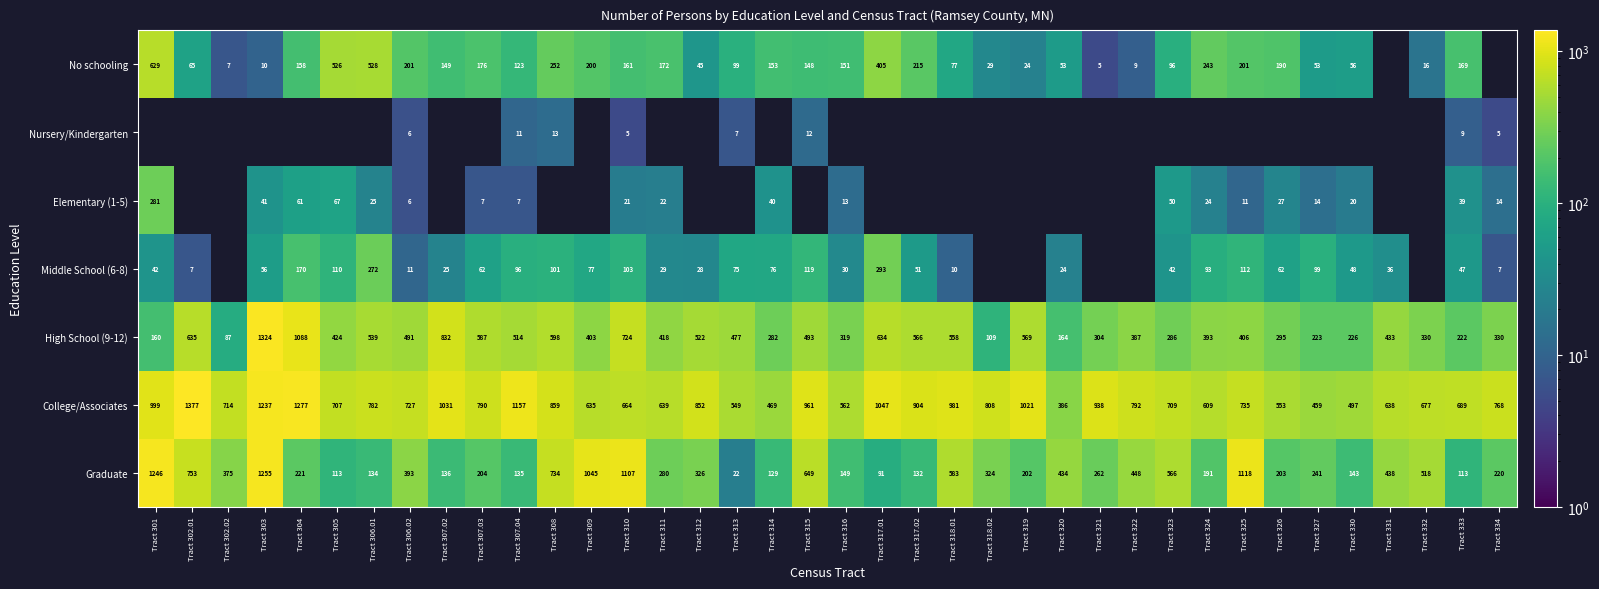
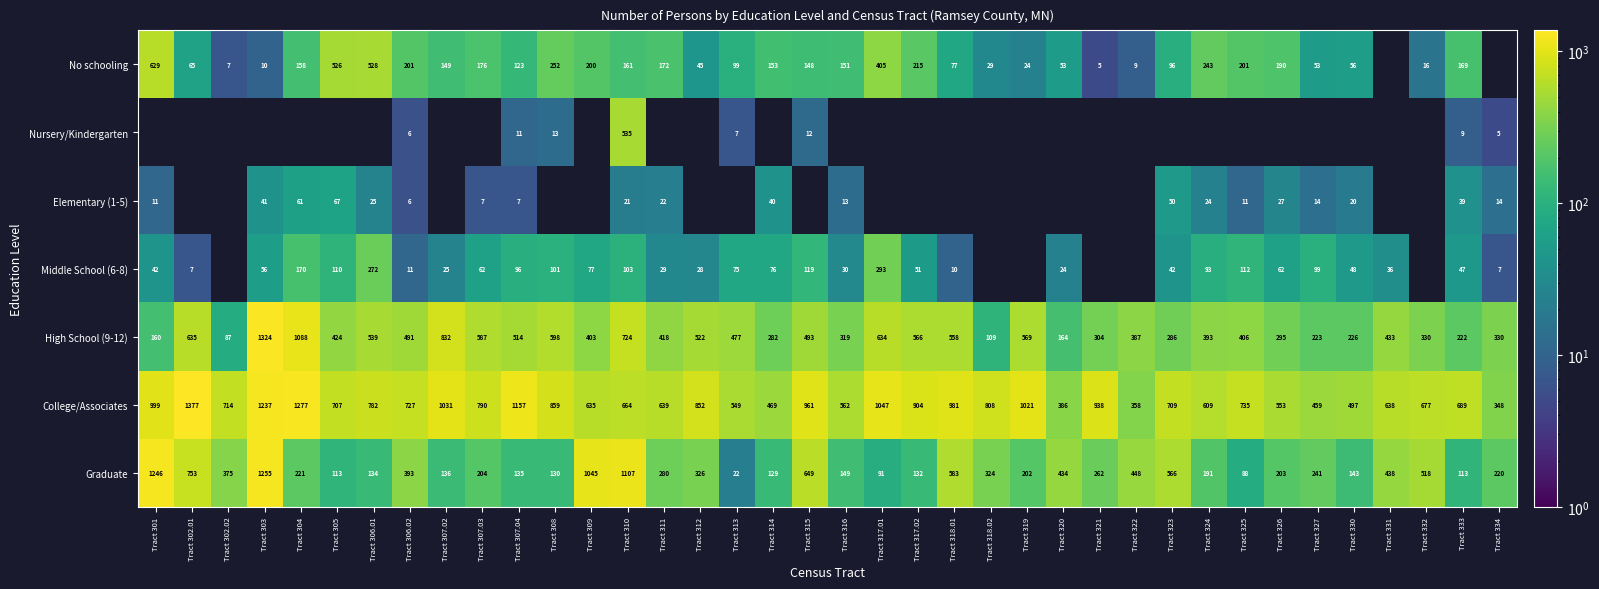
Nursery/Kindergarten, Tract 310: 5 -> 535
Elementary (1-5), Tract 301: 281 -> 11
College/Associates, Tract 322: 792 -> 358
College/Associates, Tract 334: 768 -> 348
Graduate, Tract 308: 734 -> 130
Graduate, Tract 325: 1118 -> 88
